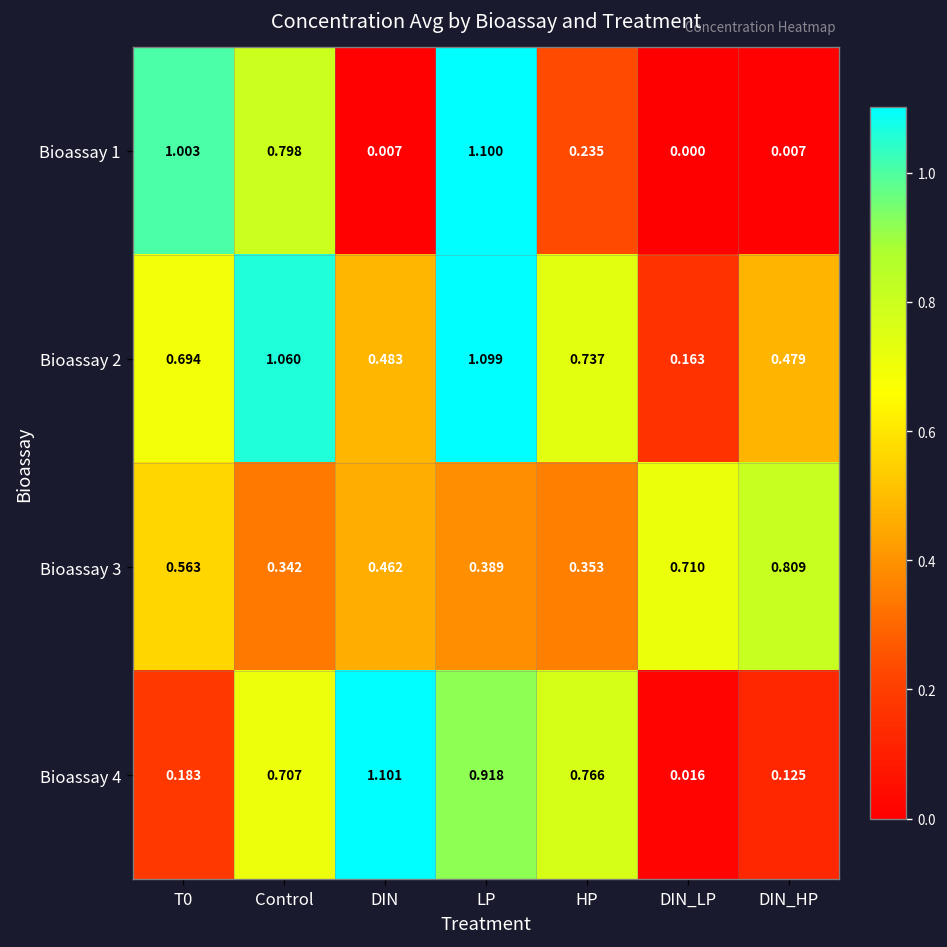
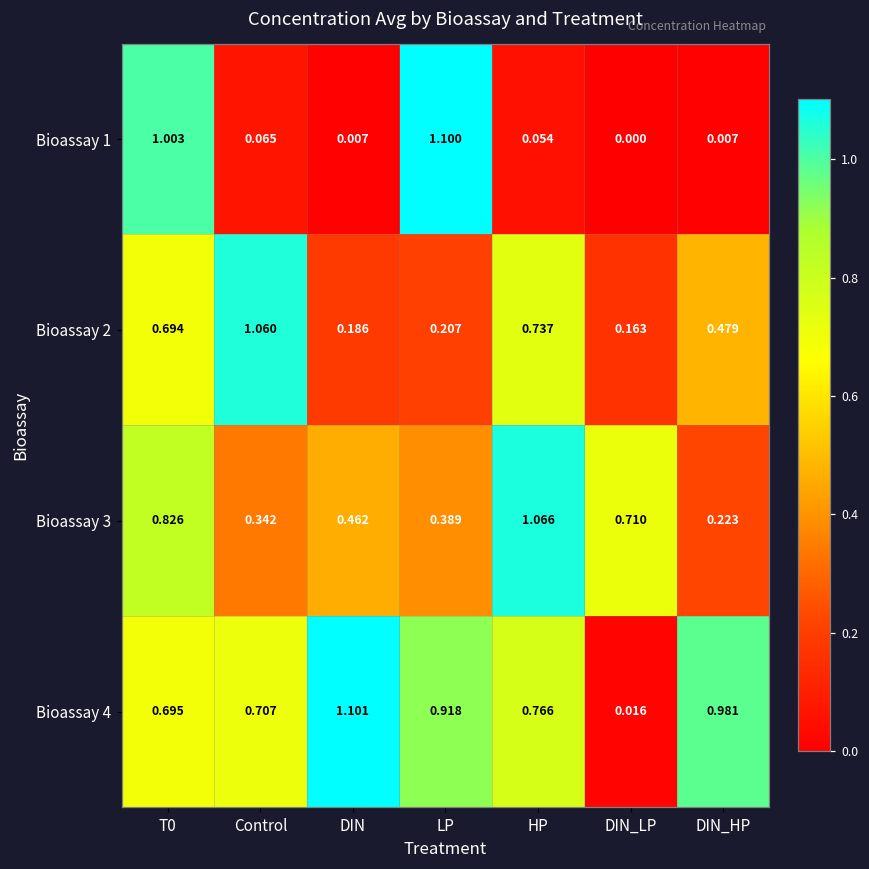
Bioassay 1, Control: 0.798 -> 0.065
Bioassay 1, HP: 0.235 -> 0.054
Bioassay 2, DIN: 0.483 -> 0.186
Bioassay 2, LP: 1.099 -> 0.207
Bioassay 3, T0: 0.563 -> 0.826
Bioassay 3, HP: 0.353 -> 1.066
Bioassay 3, DIN_HP: 0.809 -> 0.223
Bioassay 4, T0: 0.183 -> 0.695
Bioassay 4, DIN_HP: 0.125 -> 0.981
